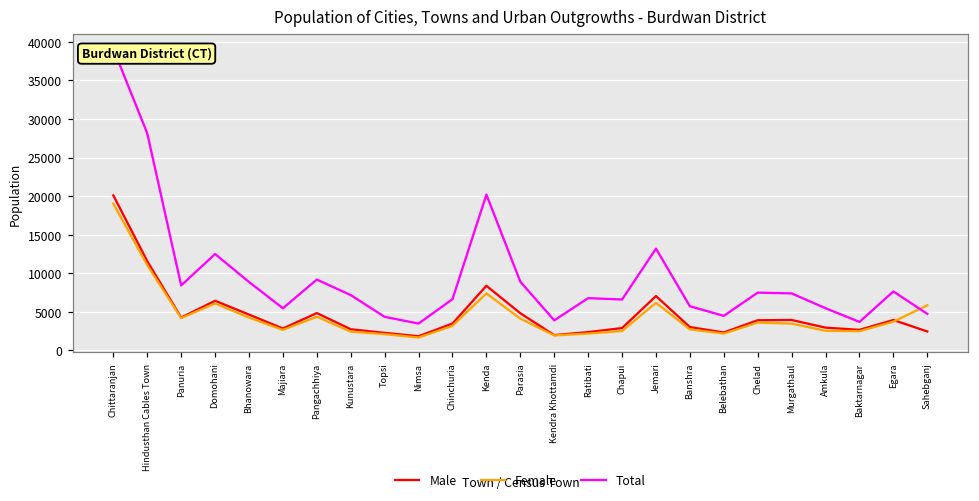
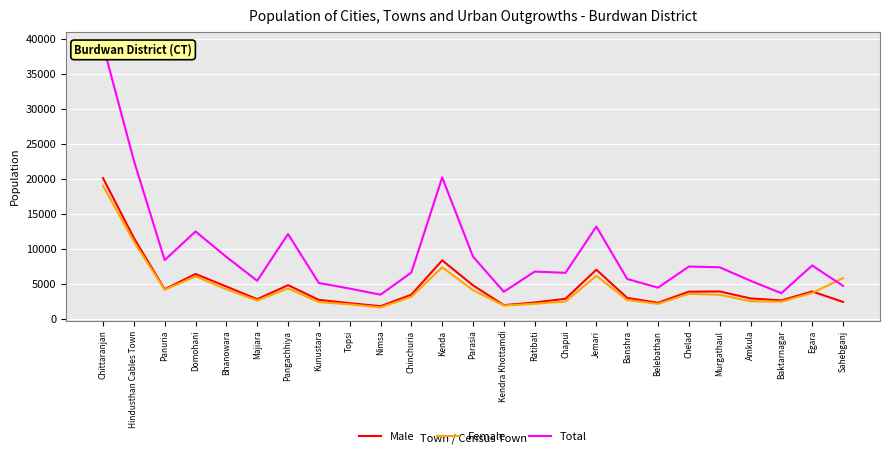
Total, Hindusthan Cables Town: 28000 -> 23000
Total, Pangachhiya: 9000 -> 12000
Total, Kunustara: 7000 -> 5000
